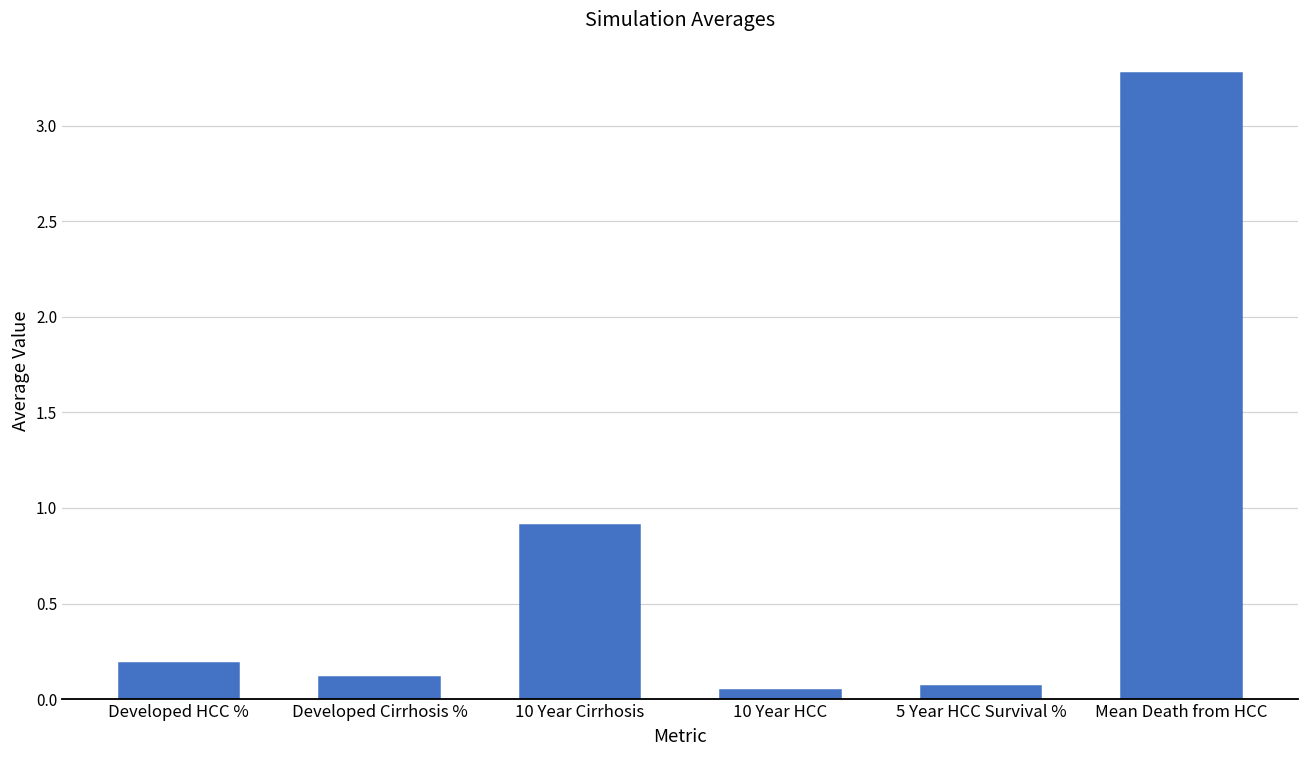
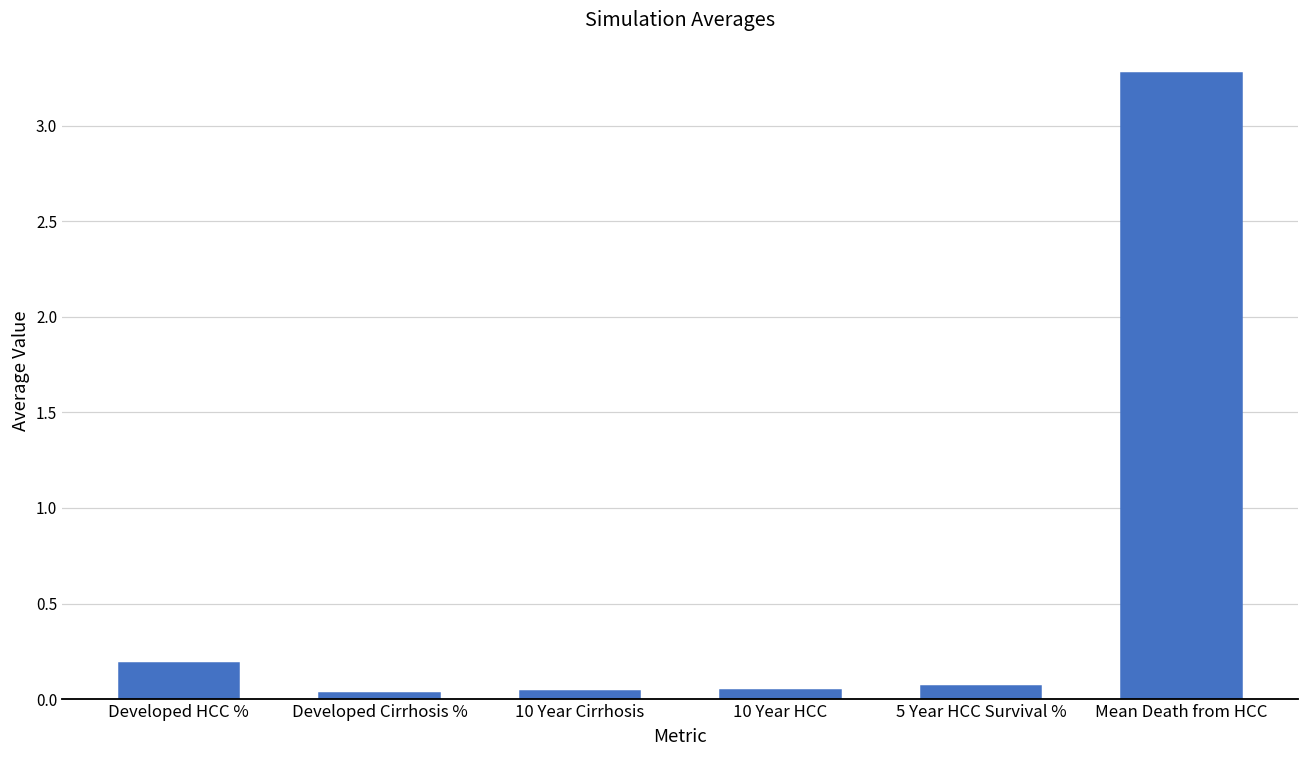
Developed Cirrhosis %: 0.12 -> 0.03
10 Year Cirrhosis: 0.91 -> 0.04
